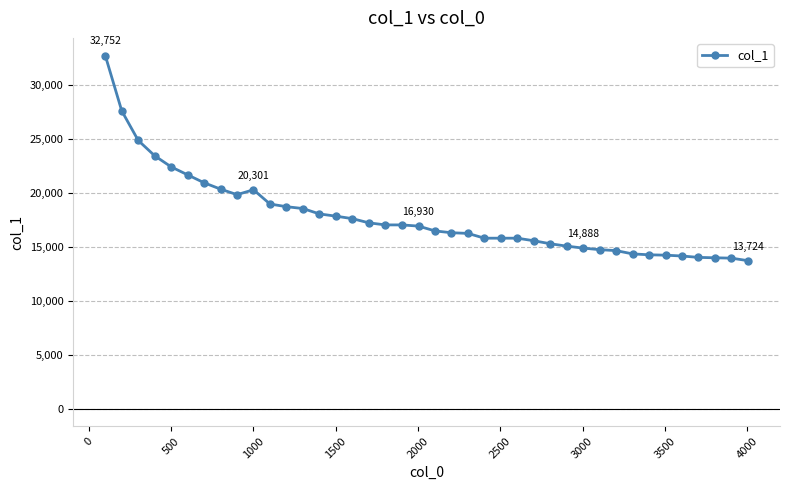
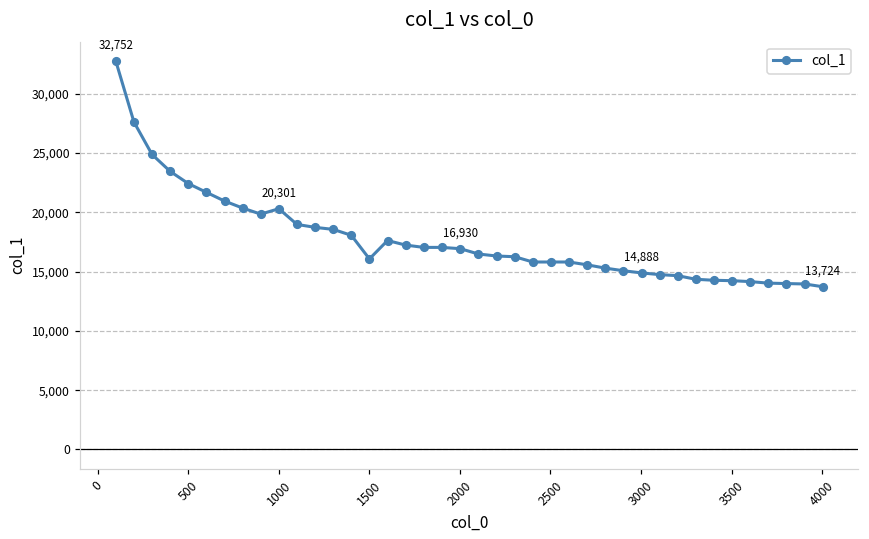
1500: 17,900 -> 16,100
